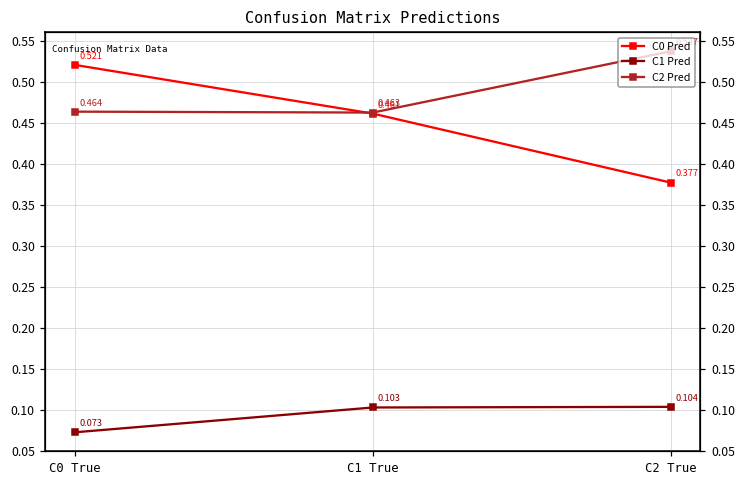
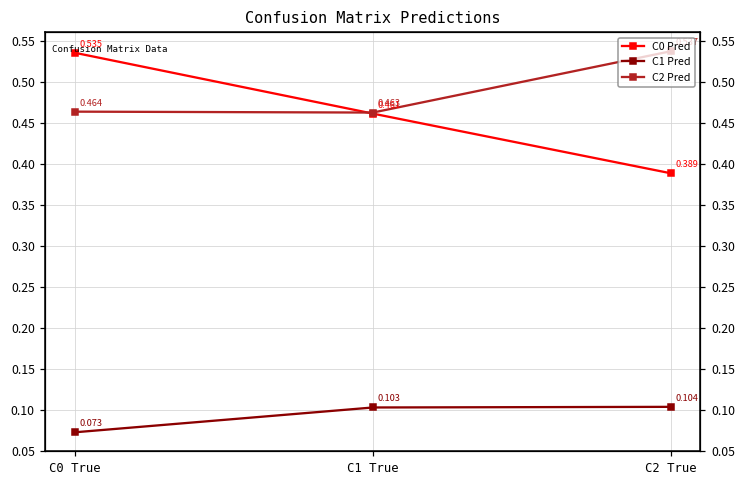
C0 Pred, C0 True: 0.521 -> 0.535
C0 Pred, C2 True: 0.377 -> 0.389
